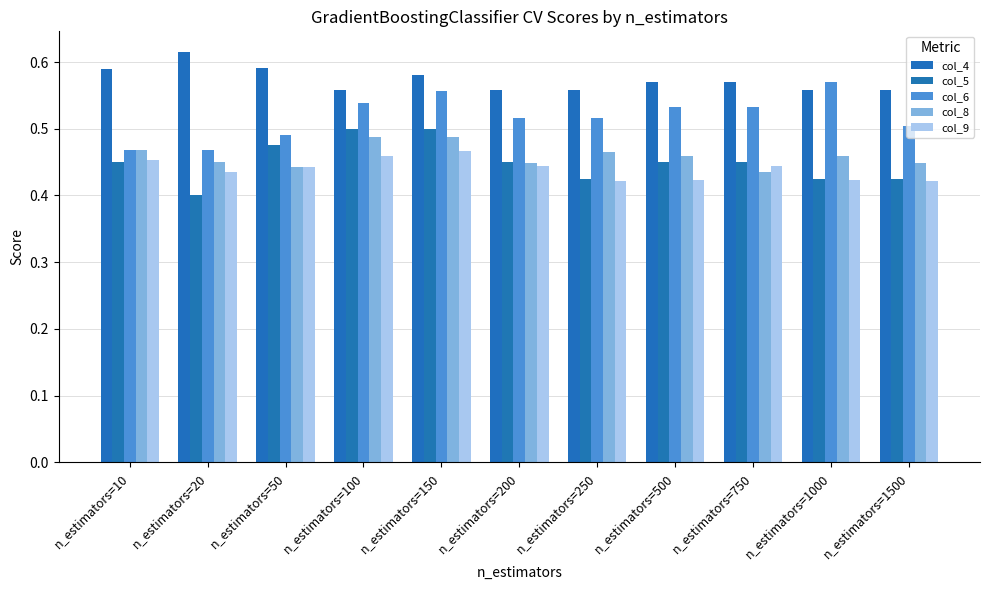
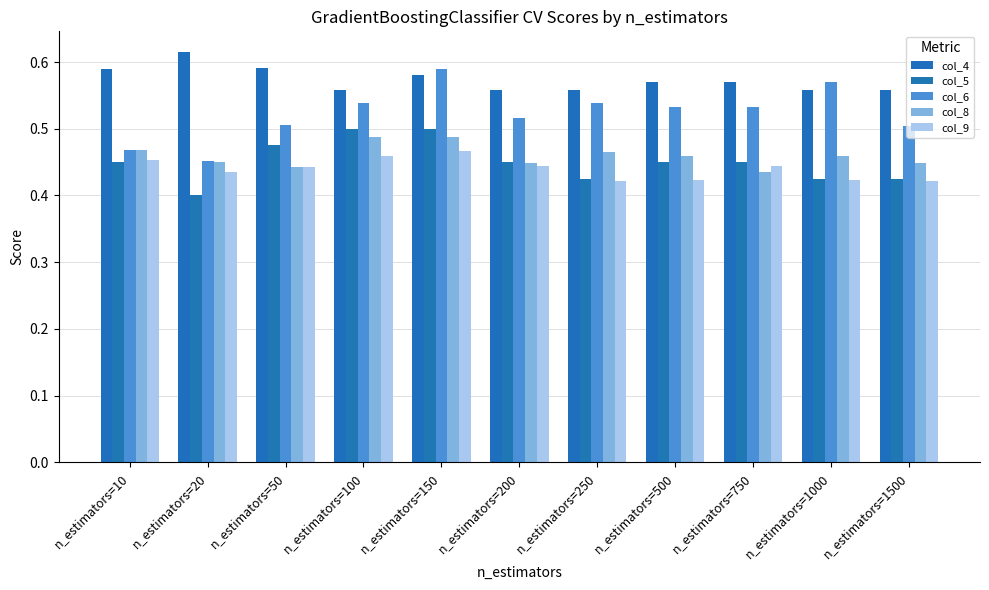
col_6, n_estimators=20: 0.47 -> 0.45
col_6, n_estimators=50: 0.49 -> 0.51
col_6, n_estimators=150: 0.56 -> 0.59
col_6, n_estimators=250: 0.52 -> 0.54
